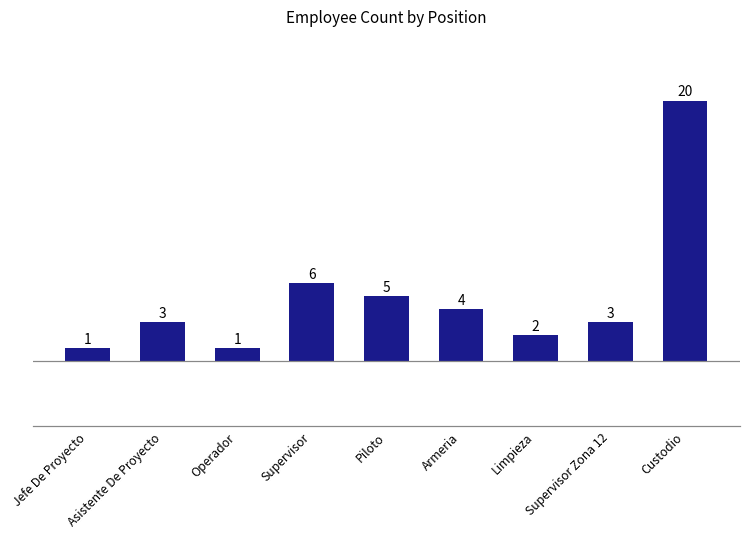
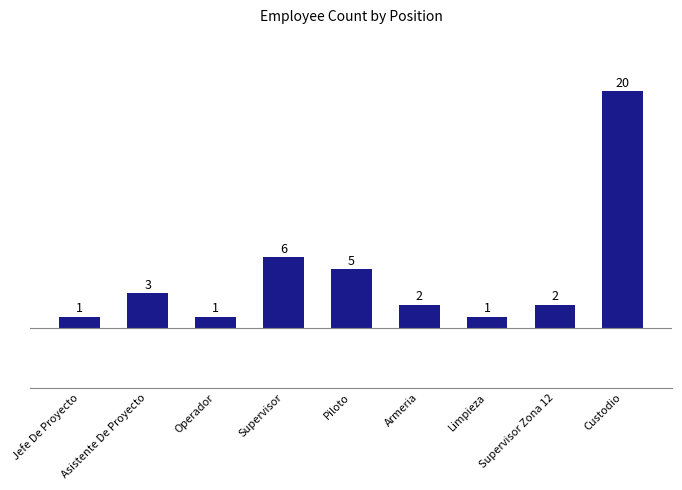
Armeria: 4 -> 2
Limpieza: 2 -> 1
Supervisor Zona 12: 3 -> 2
